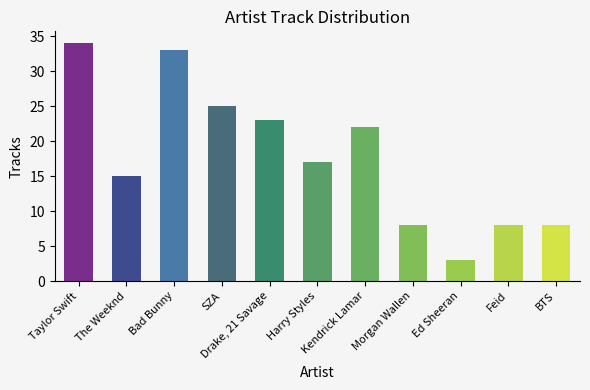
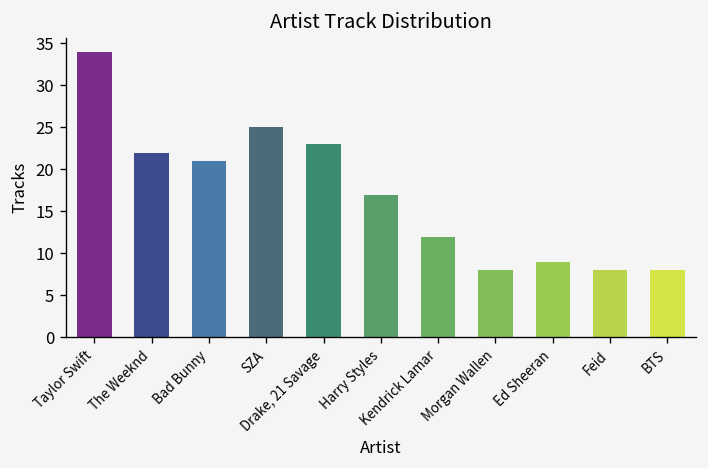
The Weeknd: 15 -> 22
Bad Bunny: 33 -> 21
Kendrick Lamar: 22 -> 12
Ed Sheeran: 3 -> 9
